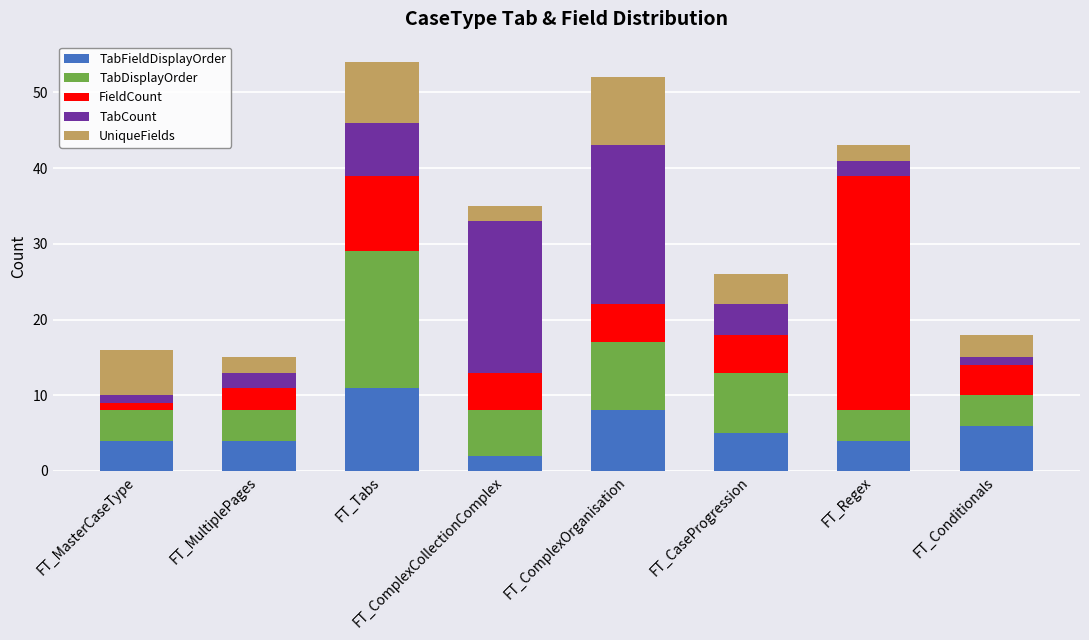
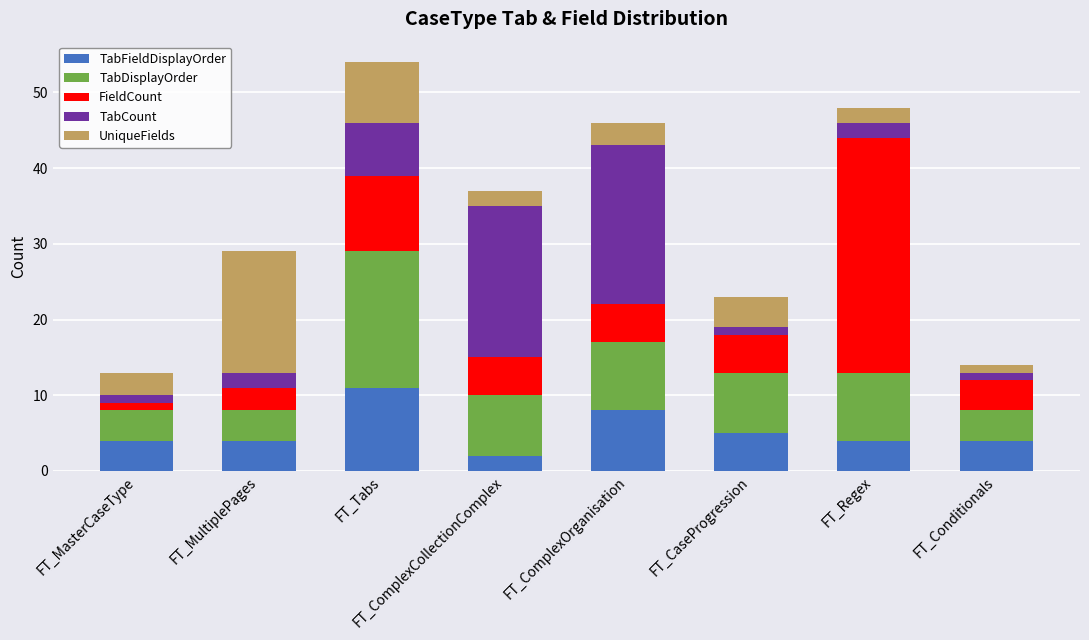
UniqueFields, FT_MasterCaseType: 6 -> 3
UniqueFields, FT_MultiplePages: 2 -> 16
TabDisplayOrder, FT_ComplexCollectionComplex: 6 -> 8
UniqueFields, FT_ComplexOrganisation: 9 -> 3
TabCount, FT_CaseProgression: 4 -> 1
TabDisplayOrder, FT_Regex: 4 -> 9
TabFieldDisplayOrder, FT_Conditionals: 6 -> 4
UniqueFields, FT_Conditionals: 3 -> 1
